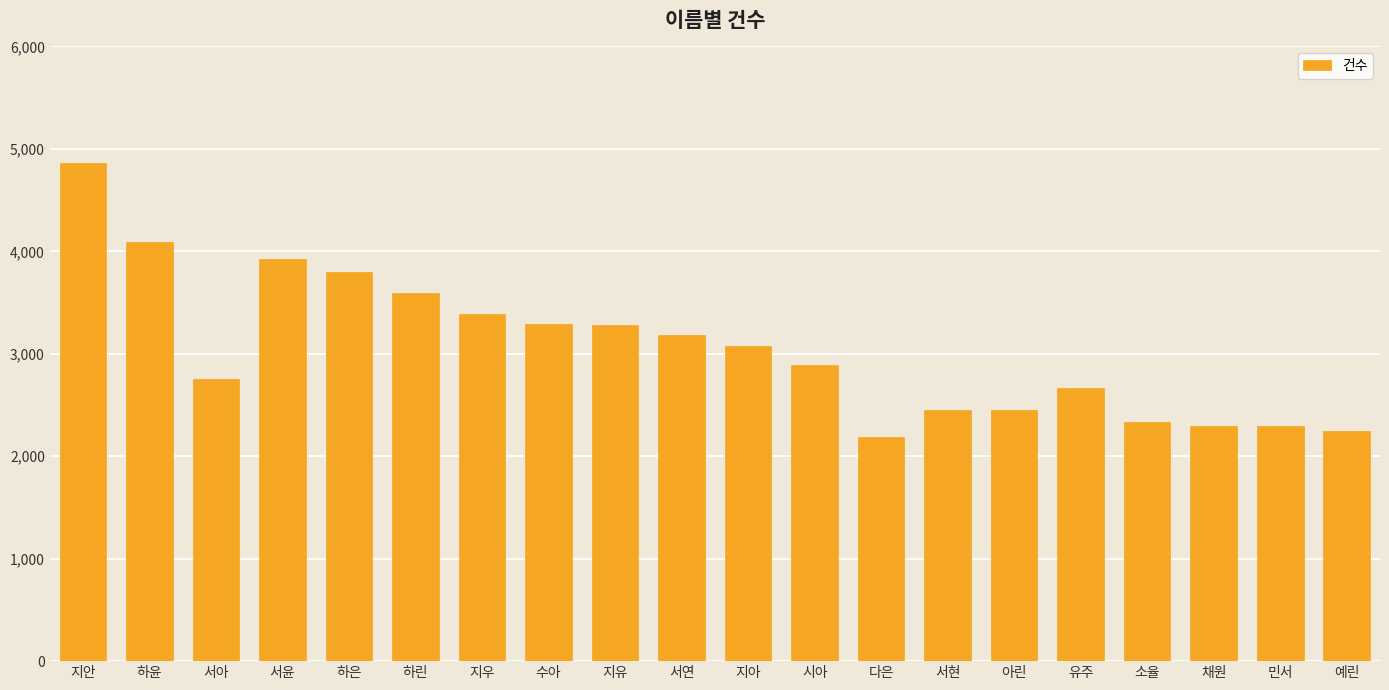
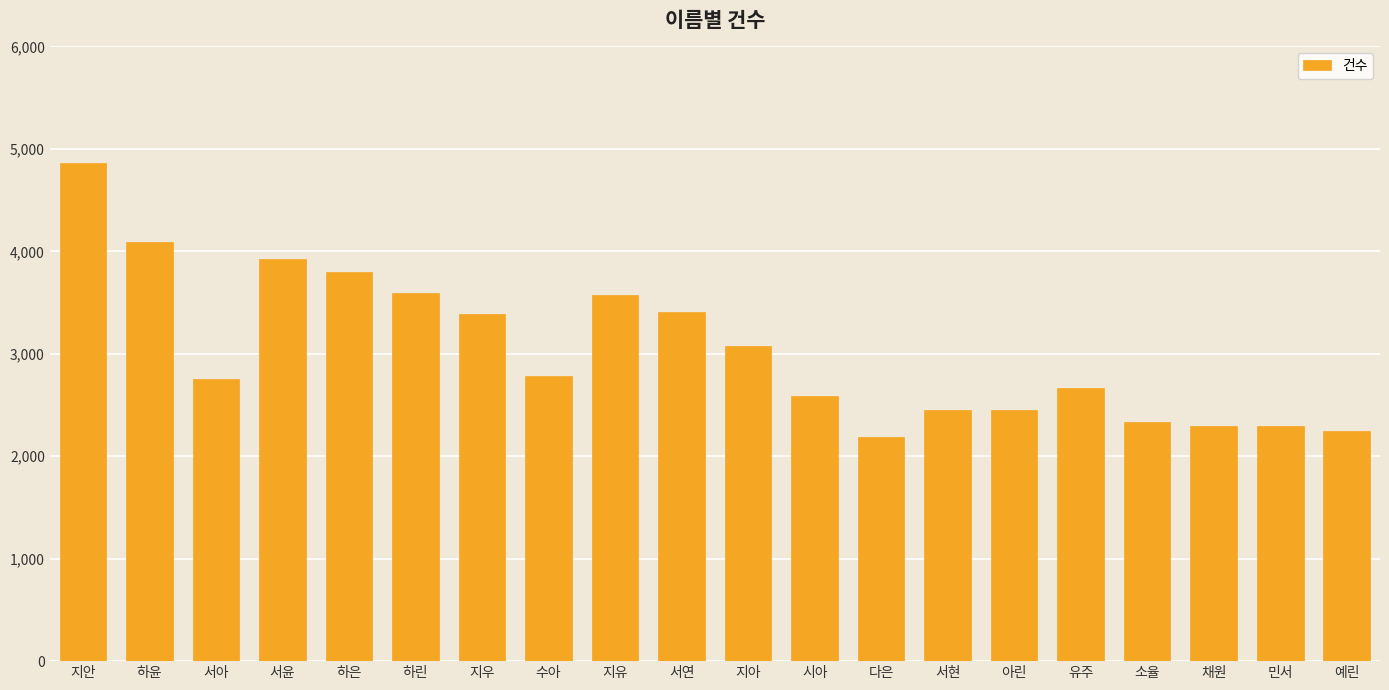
수아: 3,290 -> 2,790
지유: 3,280 -> 3,570
서연: 3,180 -> 3,410
시아: 2,890 -> 2,580
